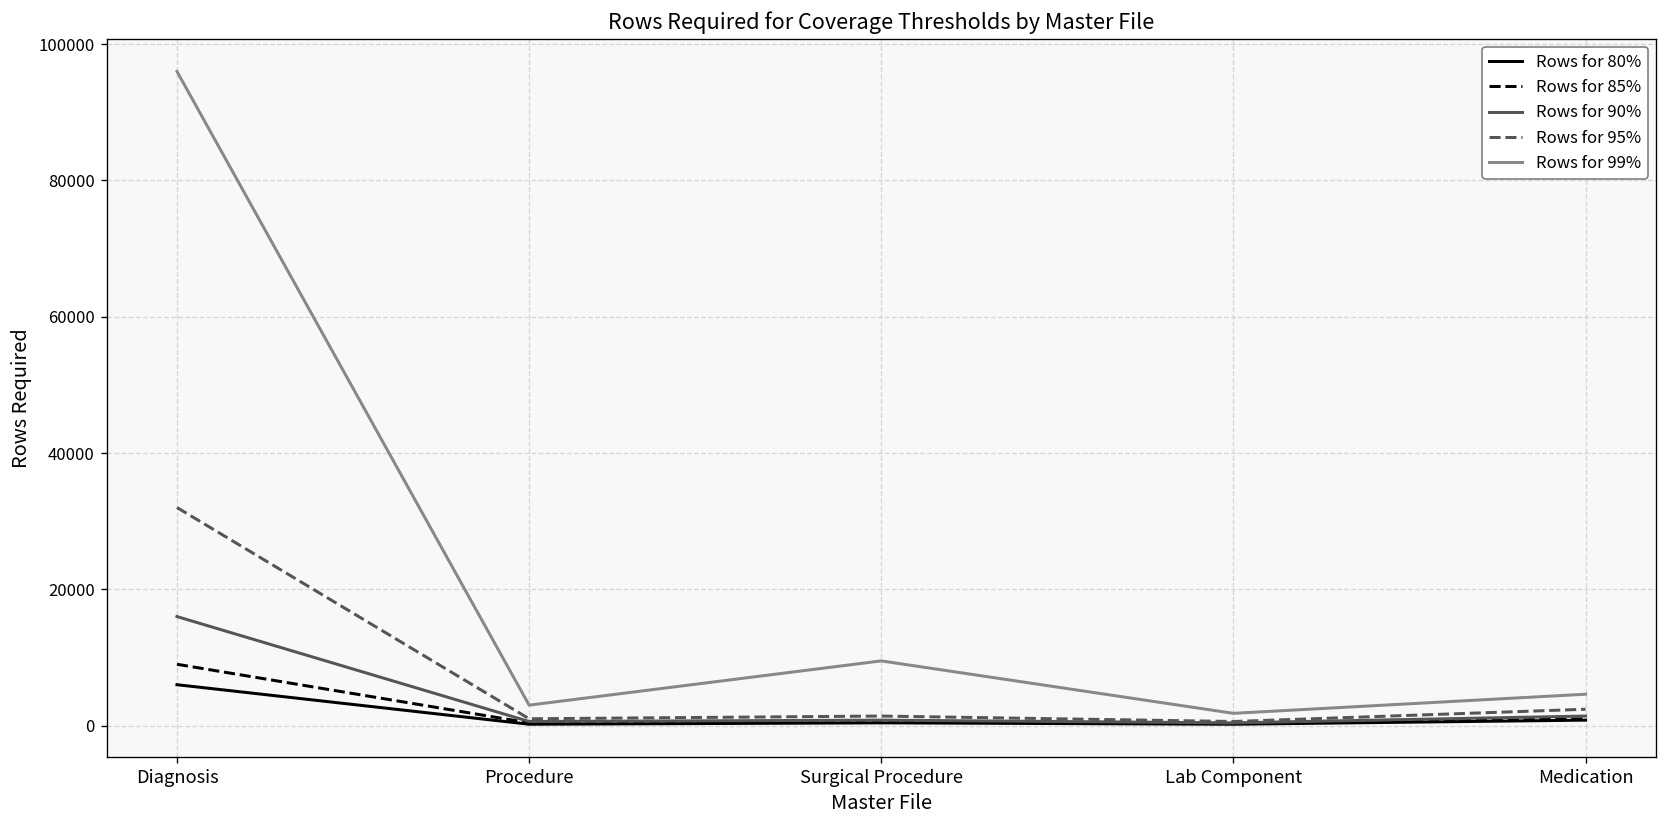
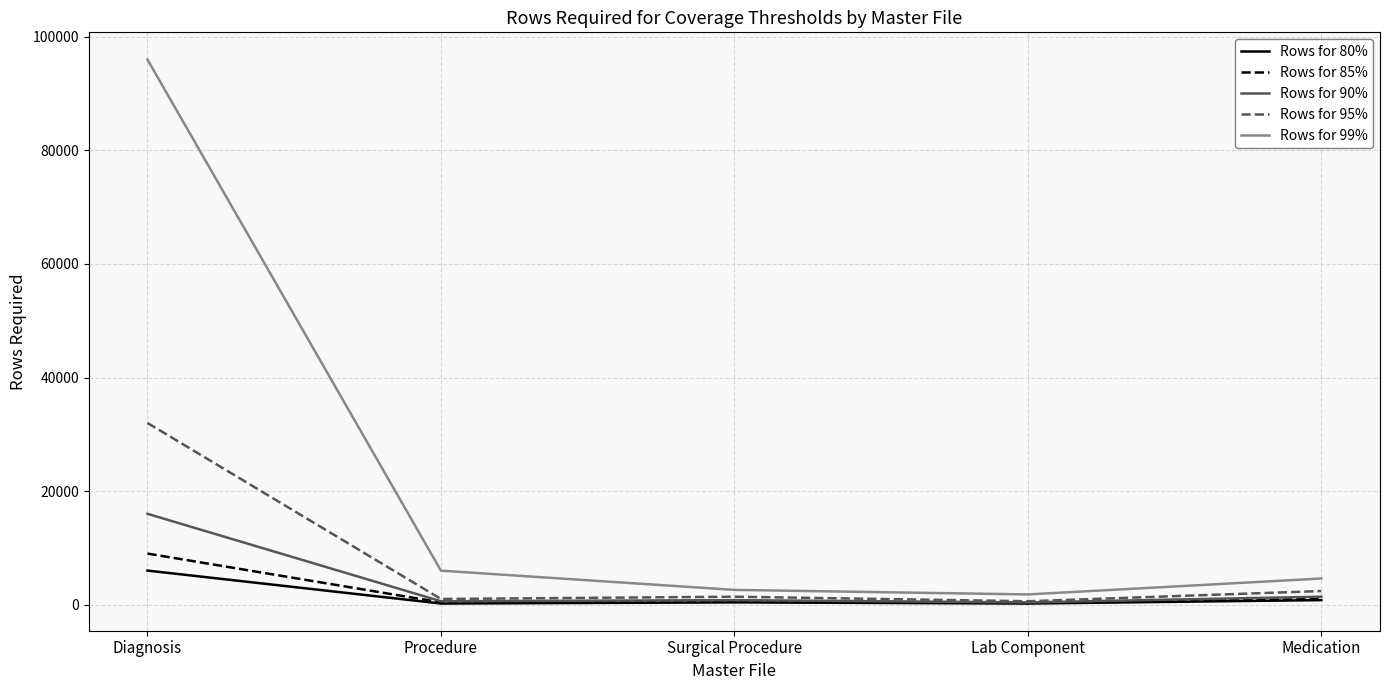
Rows for 99%, Procedure: 3000 -> 6000
Rows for 99%, Surgical Procedure: 9000 -> 3000
